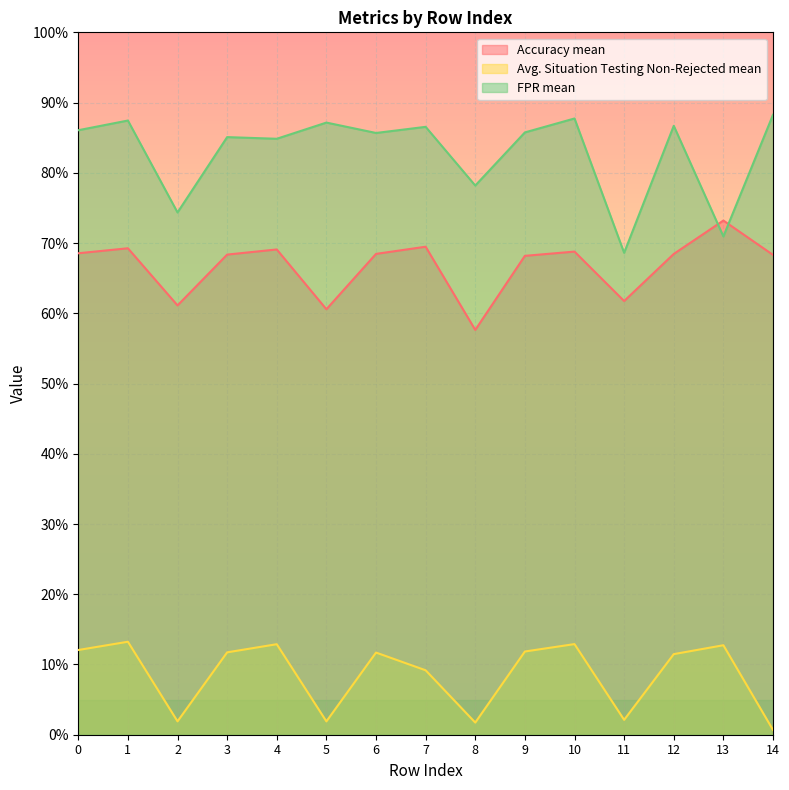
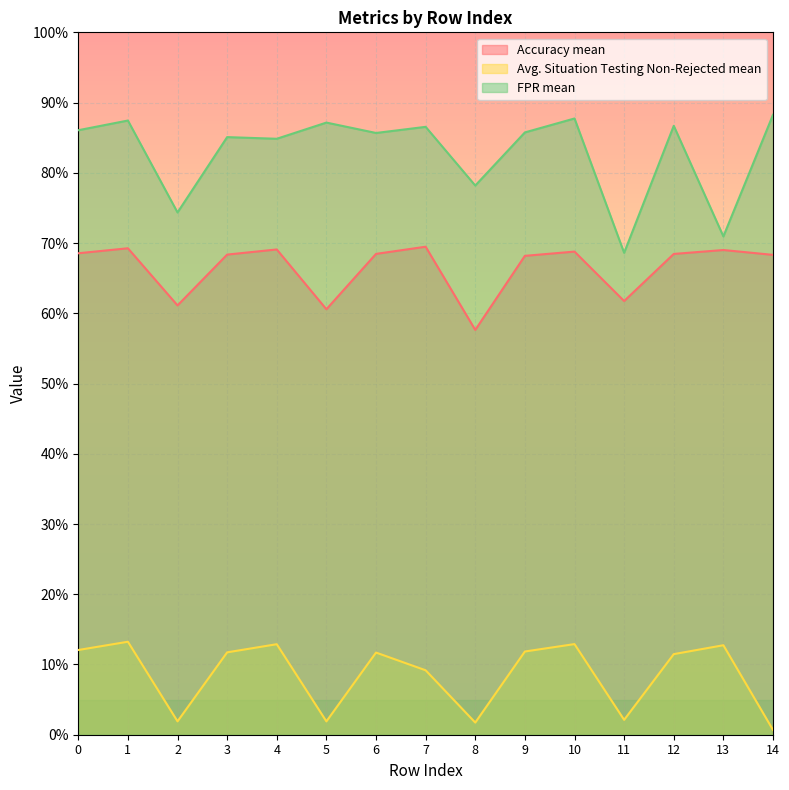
Accuracy mean, 13: 73% -> 69%
